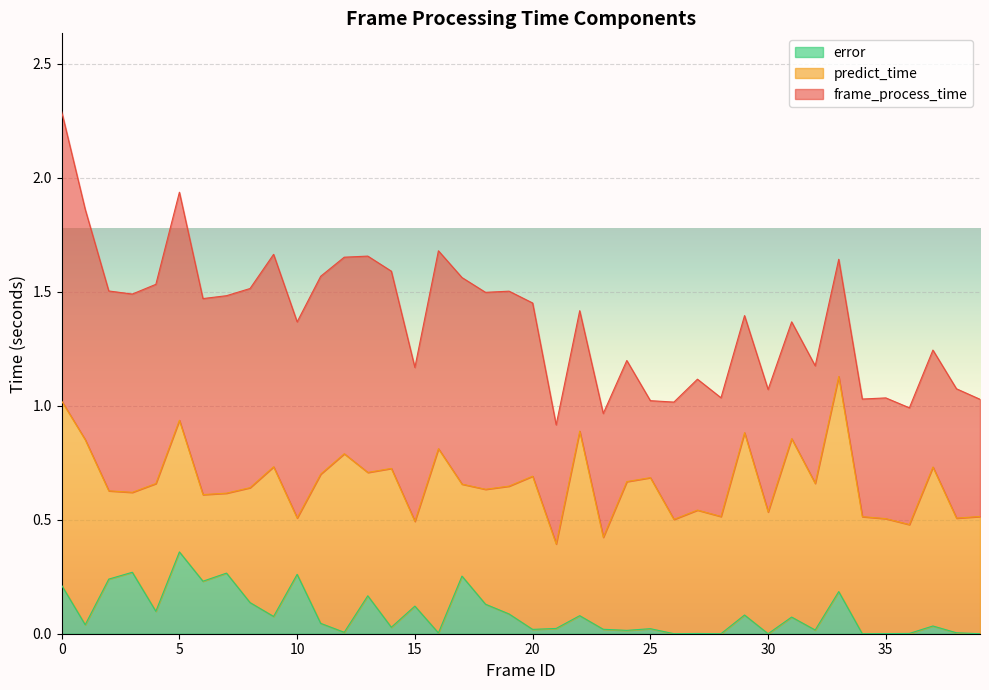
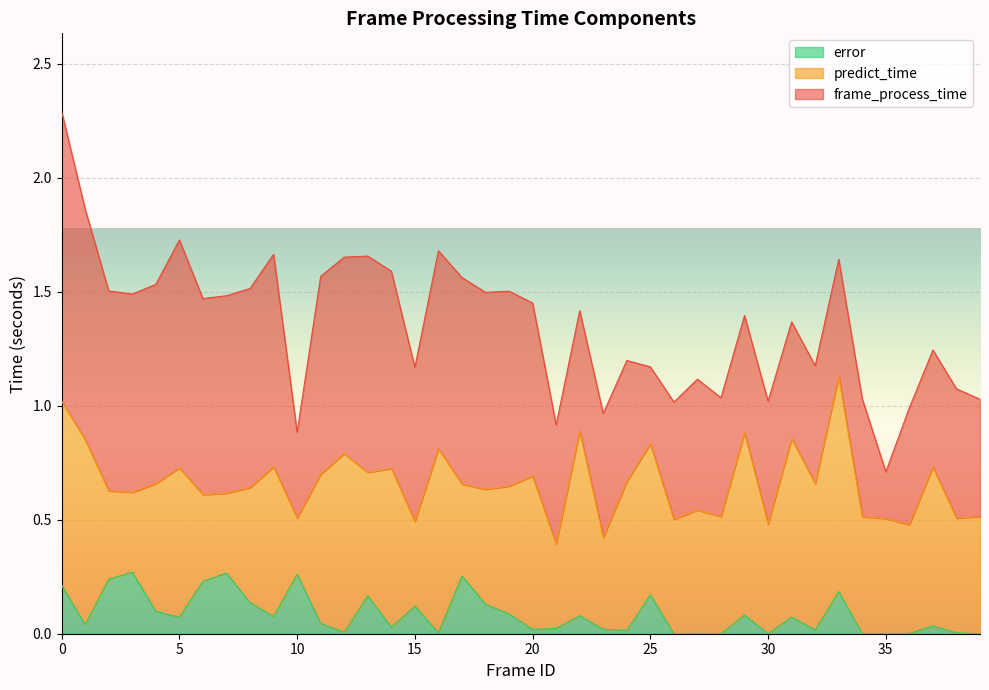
error, 5: 0.36 -> 0.07
predict_time, 5: 0.58 -> 0.65
frame_process_time, 10: 0.86 -> 0.38
error, 25: 0.02 -> 0.17
predict_time, 30: 0.53 -> 0.48
frame_process_time, 35: 0.53 -> 0.21
